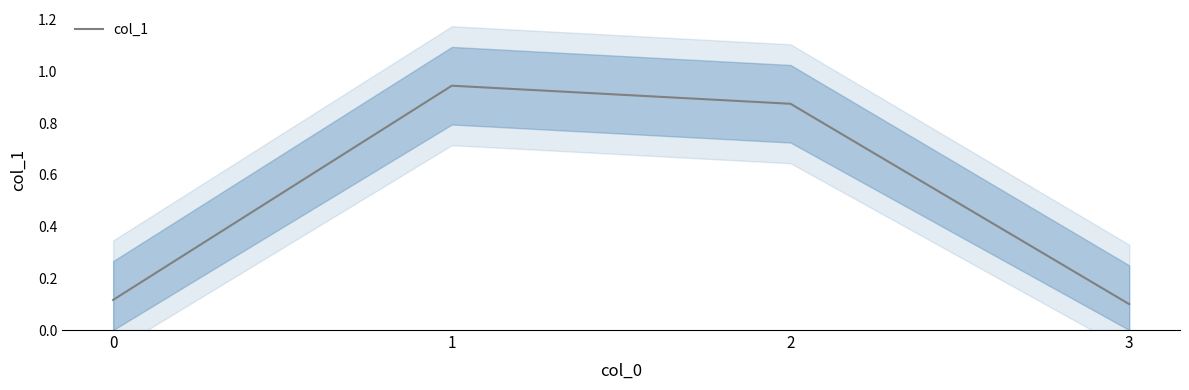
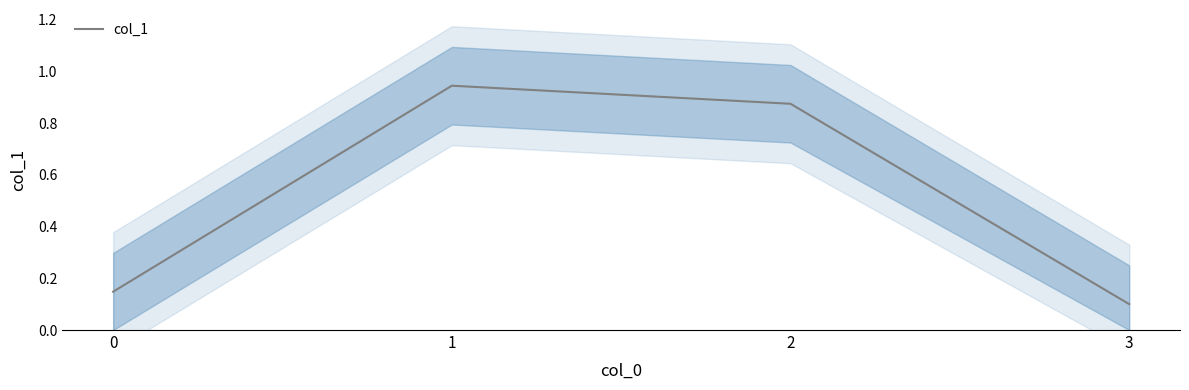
col_1, 0: 0.12 -> 0.15
